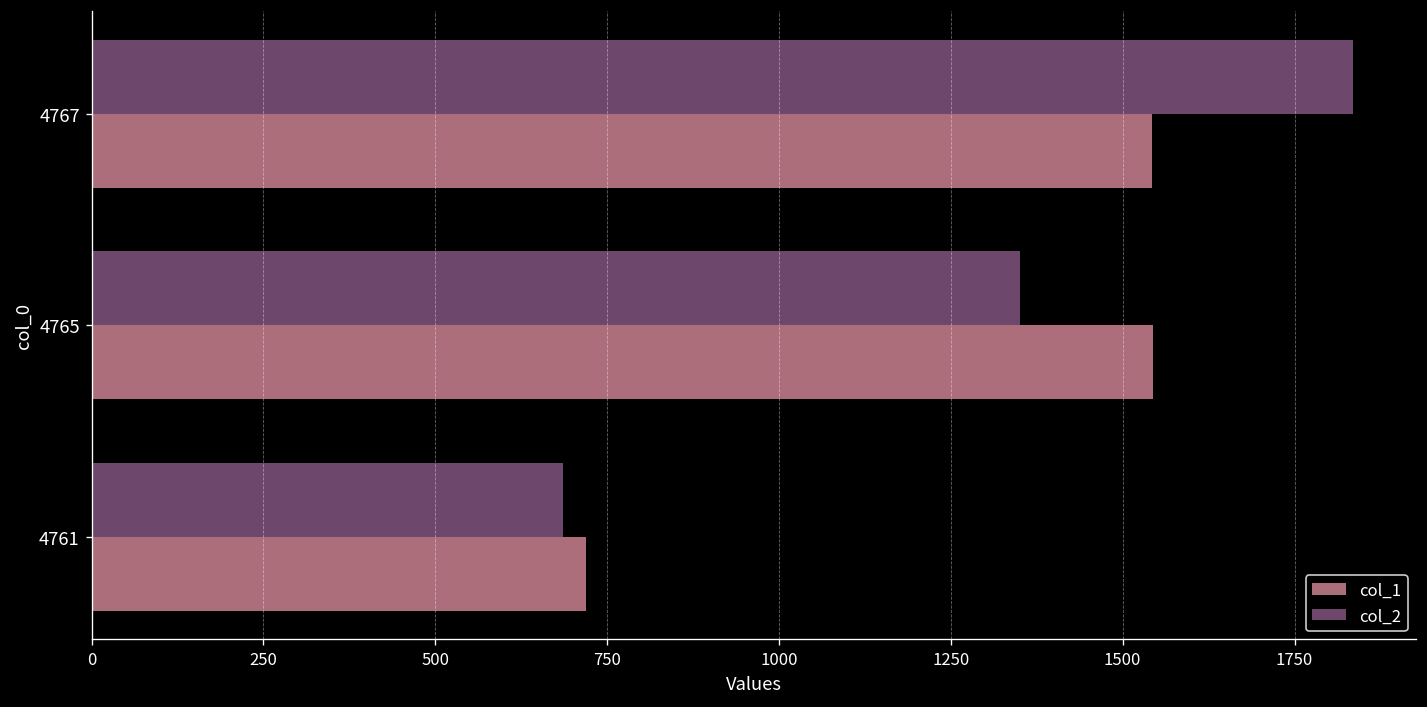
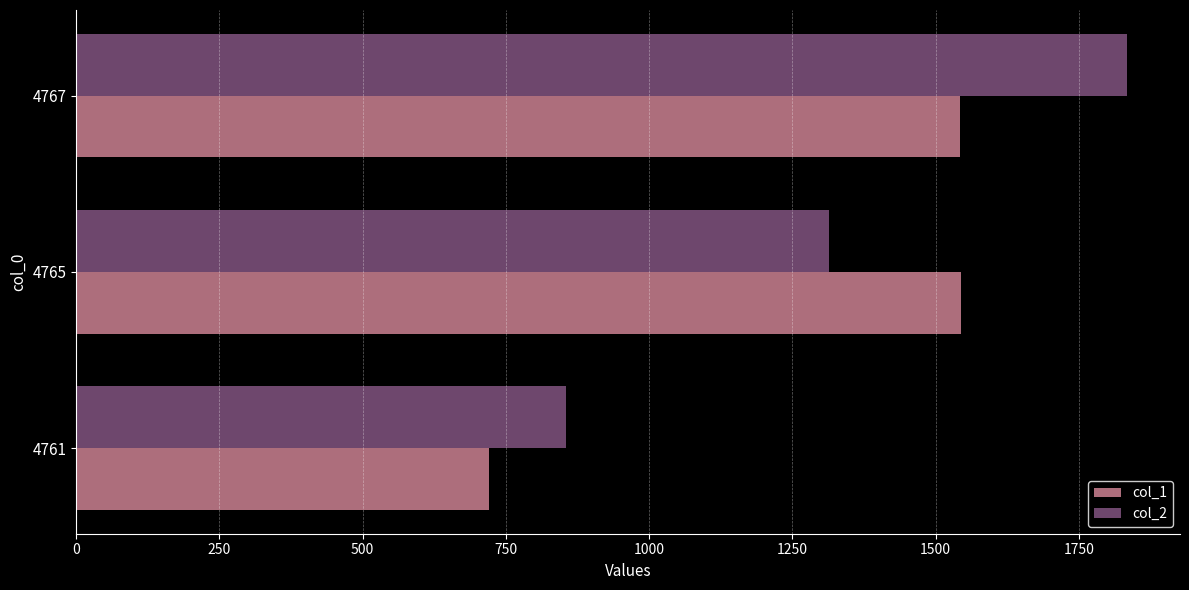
col_2, 4765: 1350 -> 1310
col_2, 4761: 690 -> 860
